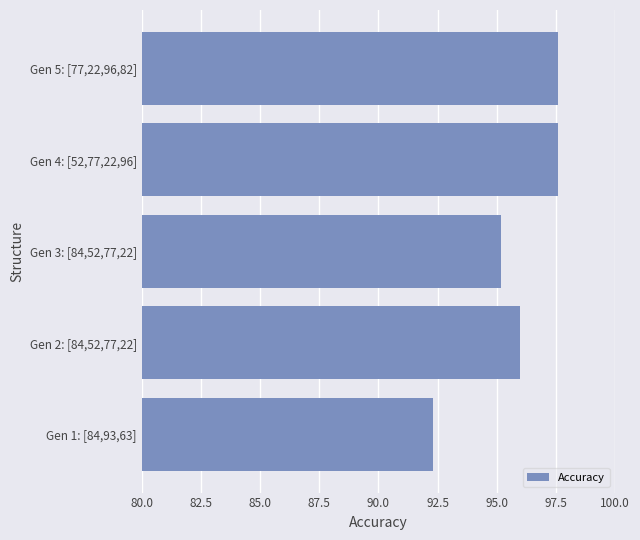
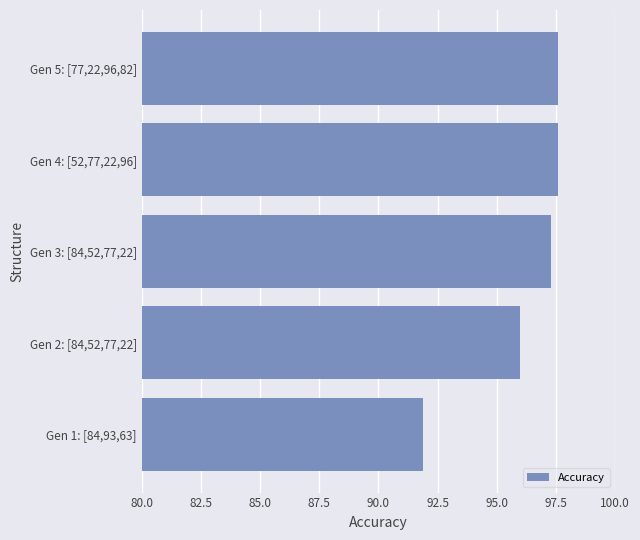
Gen 3: [84,52,77,22]: 95.2 -> 97.3
Gen 1: [84,93,63]: 92.3 -> 91.9
